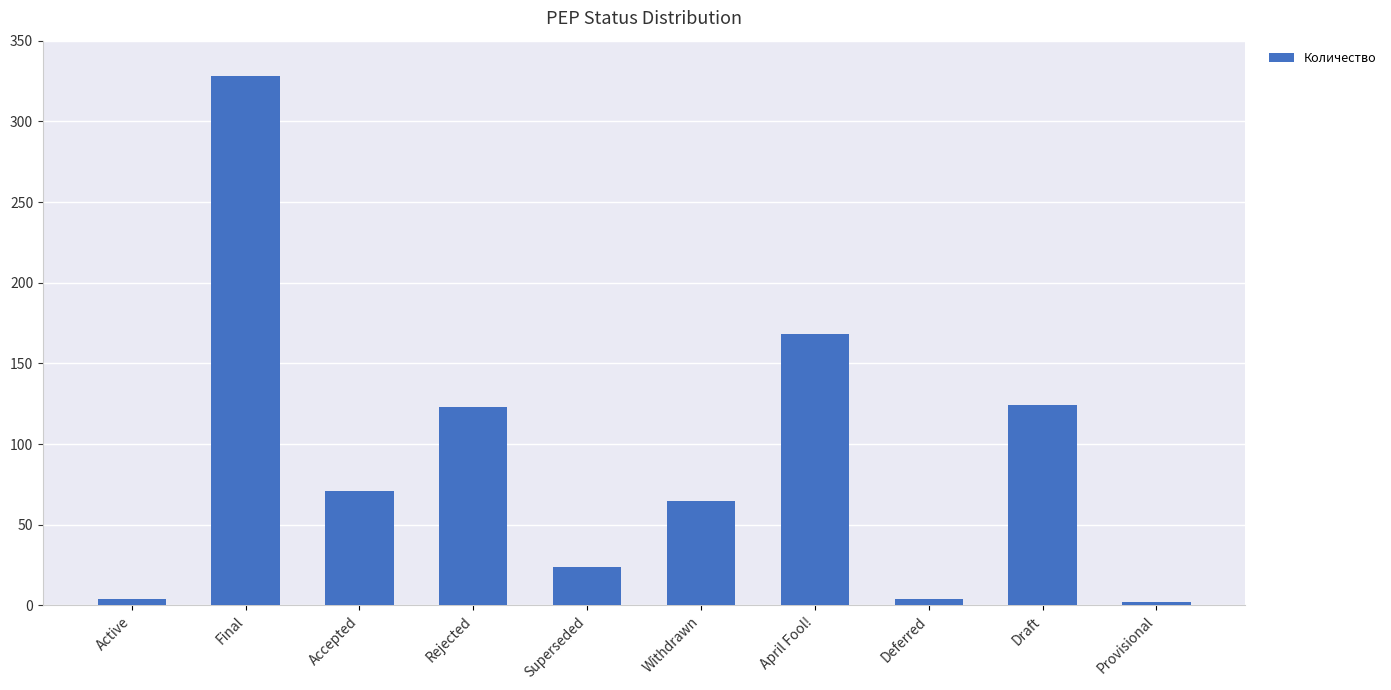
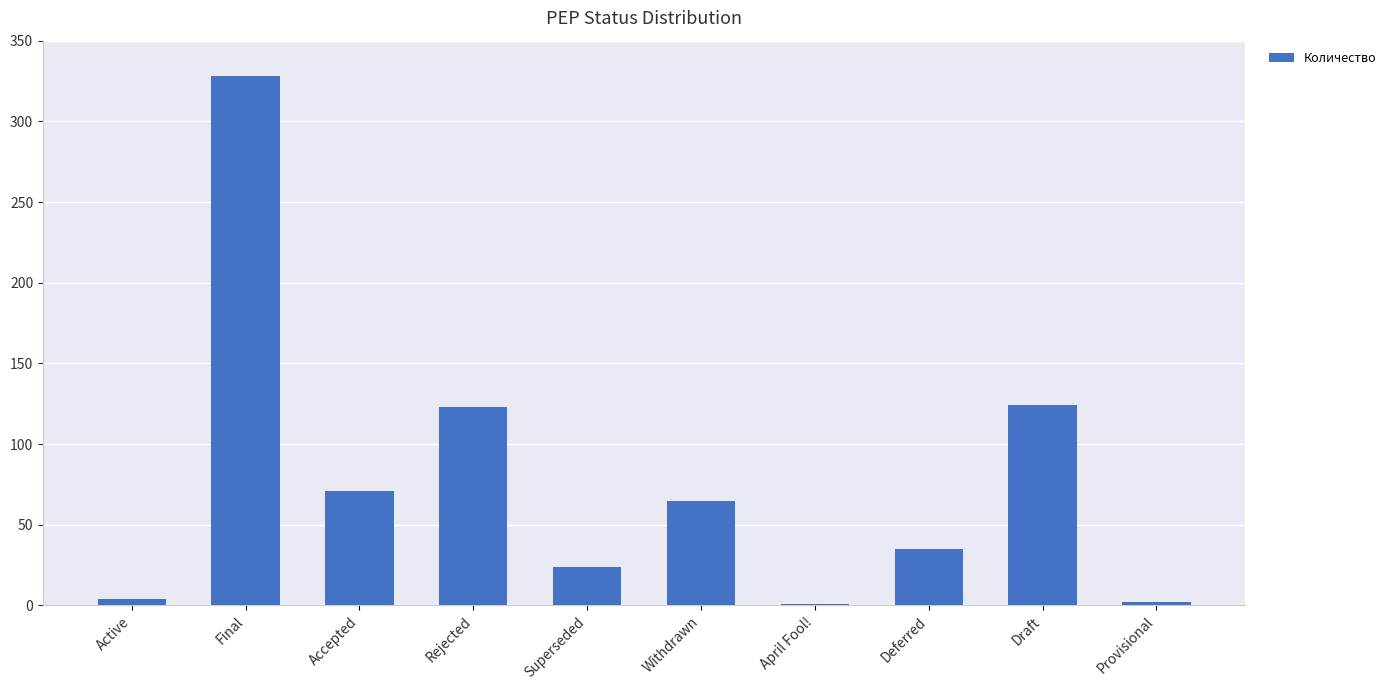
April Fool!: 168 -> 1
Deferred: 4 -> 35
